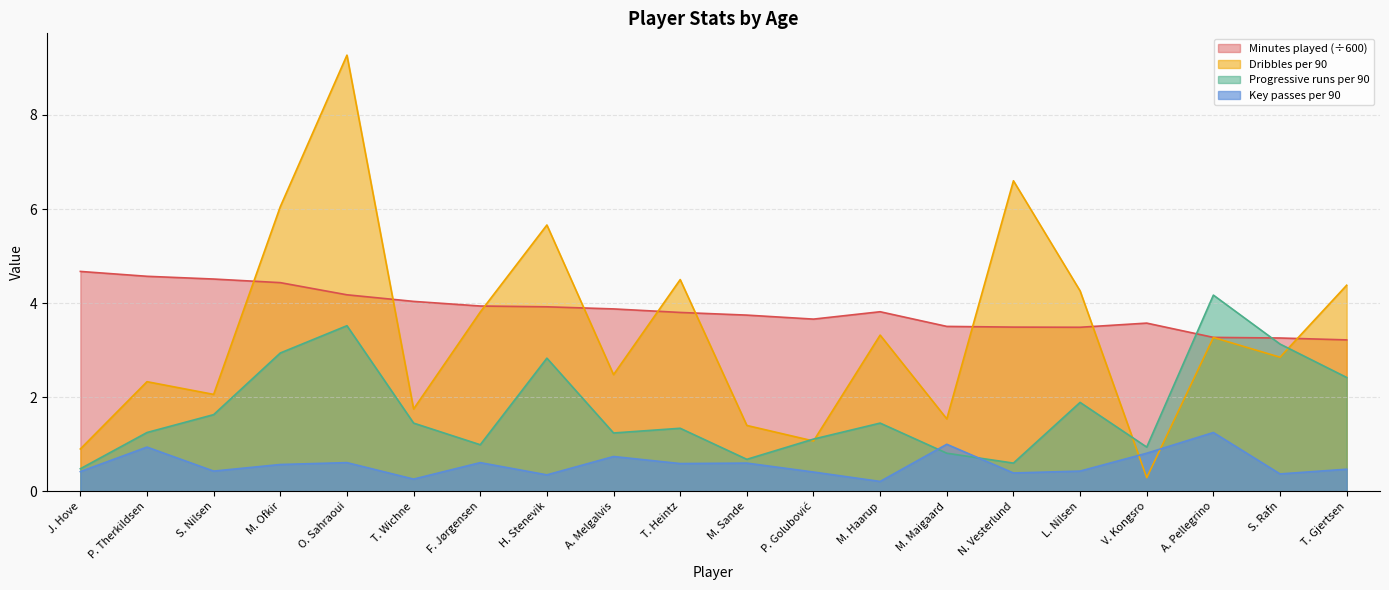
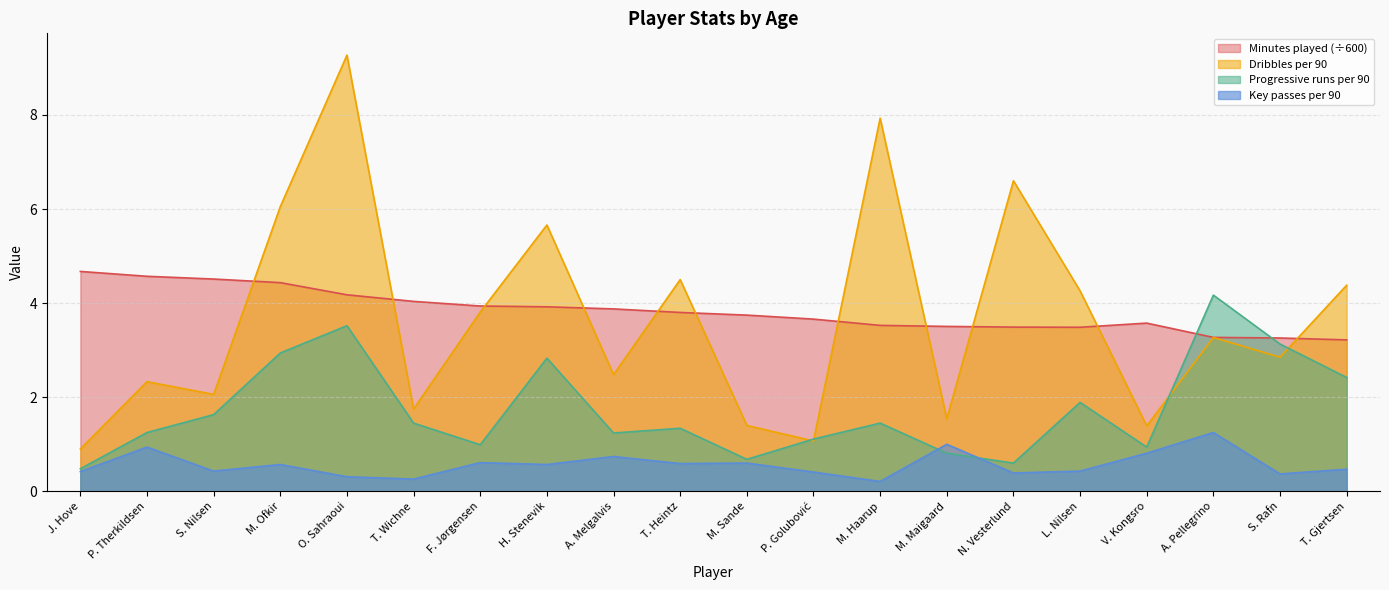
Key passes per 90, O. Sahraoui: 0.6 -> 0.3
Key passes per 90, H. Stenevik: 0.4 -> 0.6
Minutes played (÷600), M. Haarup: 3.8 -> 3.5
Dribbles per 90, M. Haarup: 3.3 -> 7.9
Dribbles per 90, V. Kongsro: 0.3 -> 1.4
